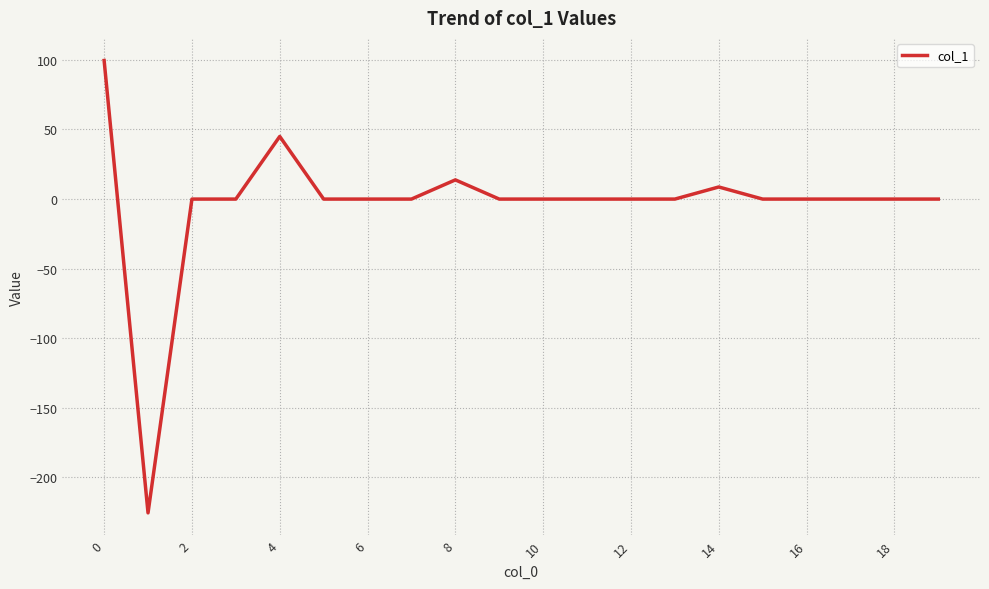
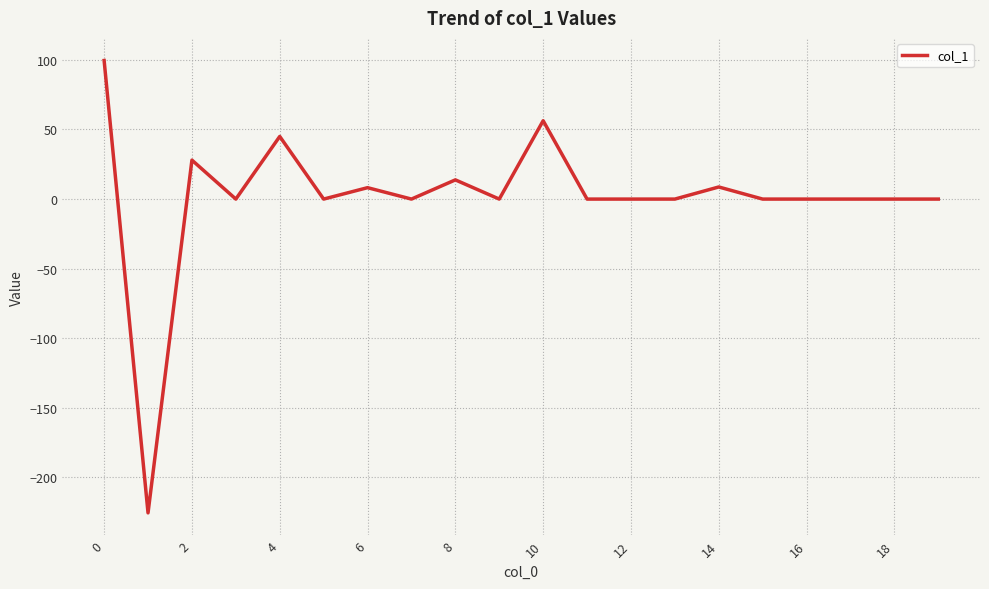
2: 0 -> 28
6: 0 -> 8
10: 0 -> 56
